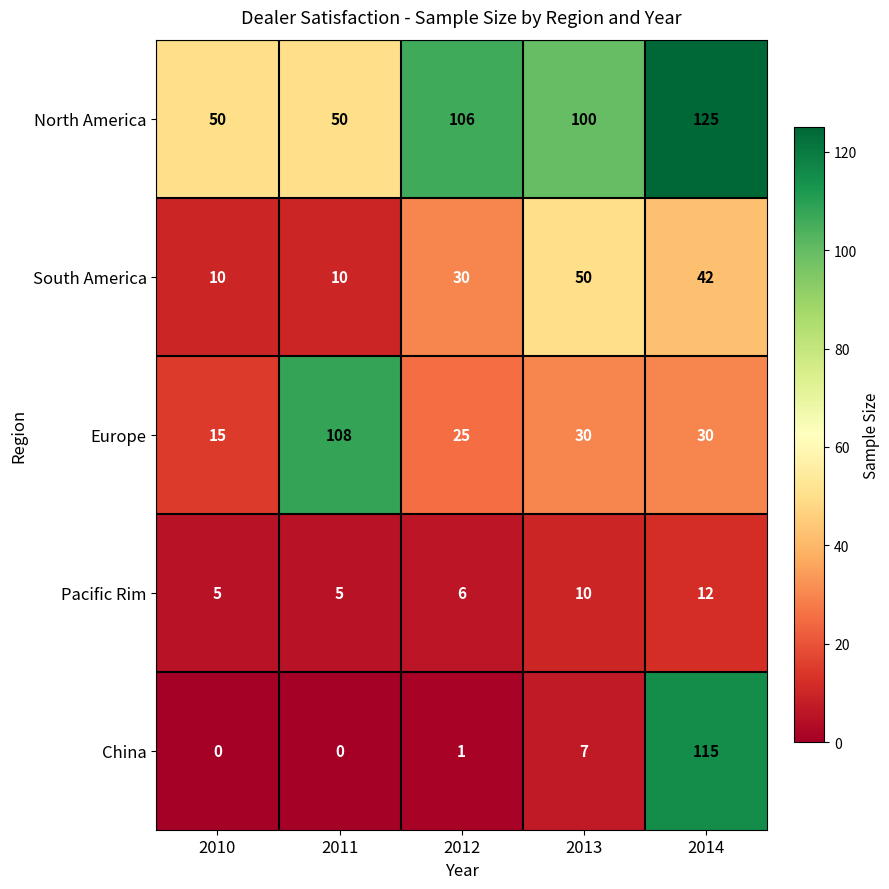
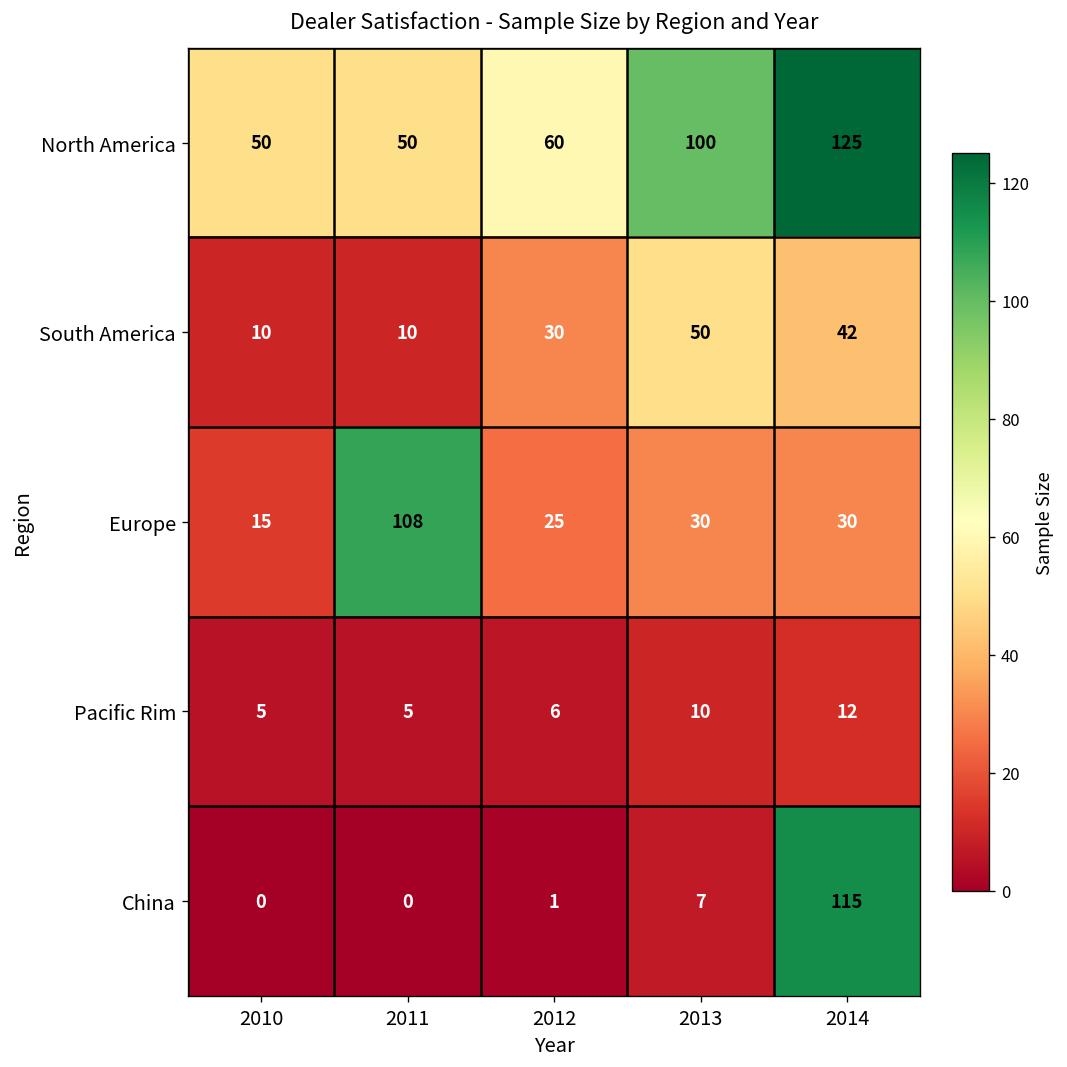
North America, 2012: 106 -> 60
